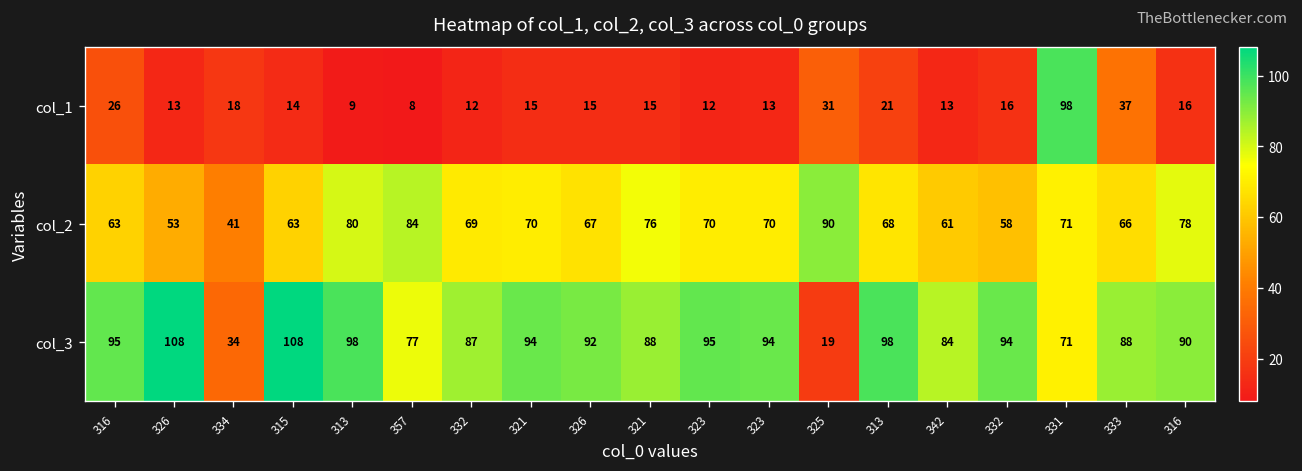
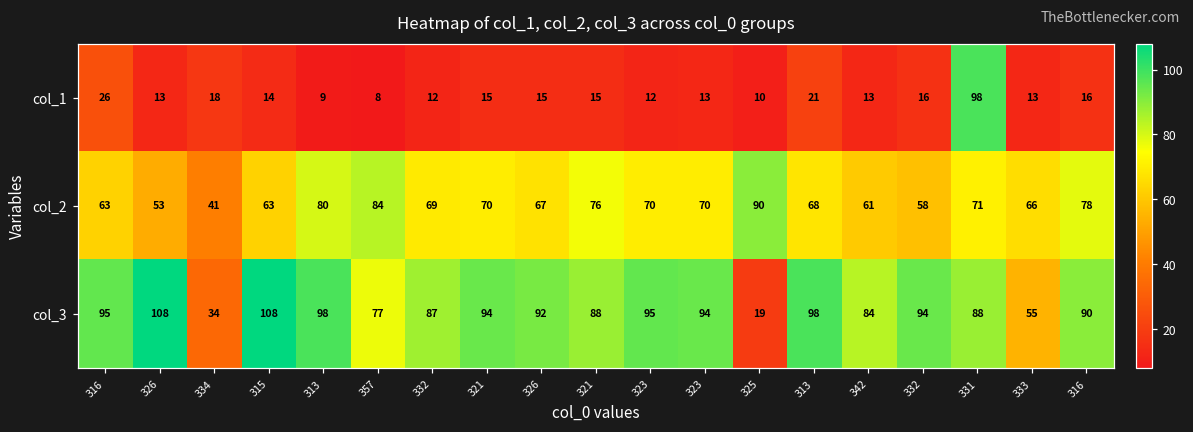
col_1, 325: 31 -> 10
col_1, 333: 37 -> 13
col_3, 331: 71 -> 88
col_3, 333: 88 -> 55
